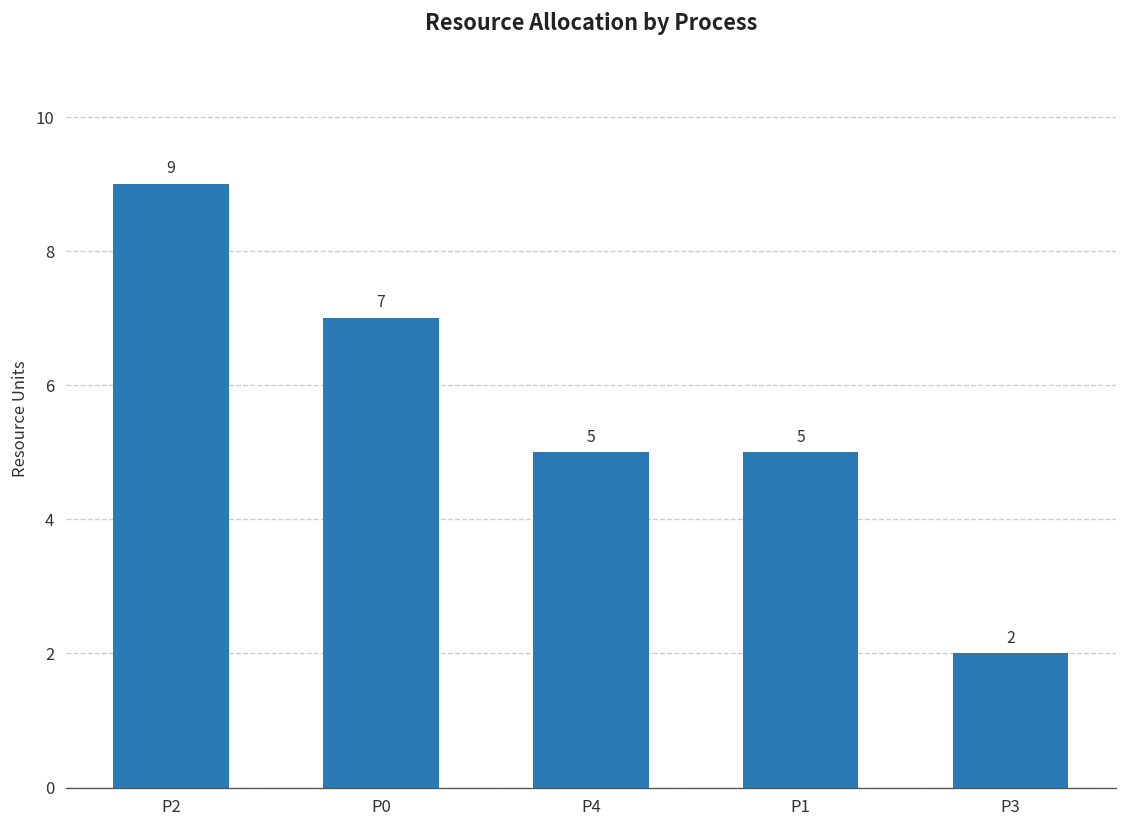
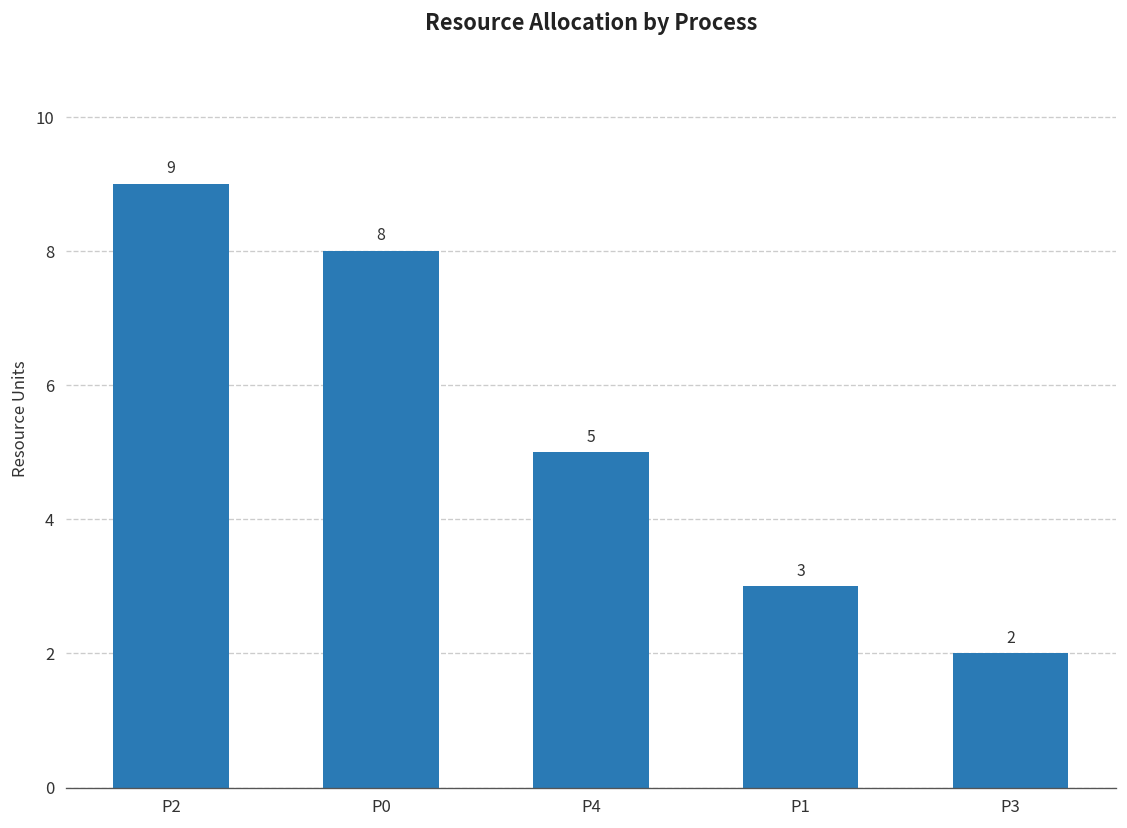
P0: 7 -> 8
P1: 5 -> 3
